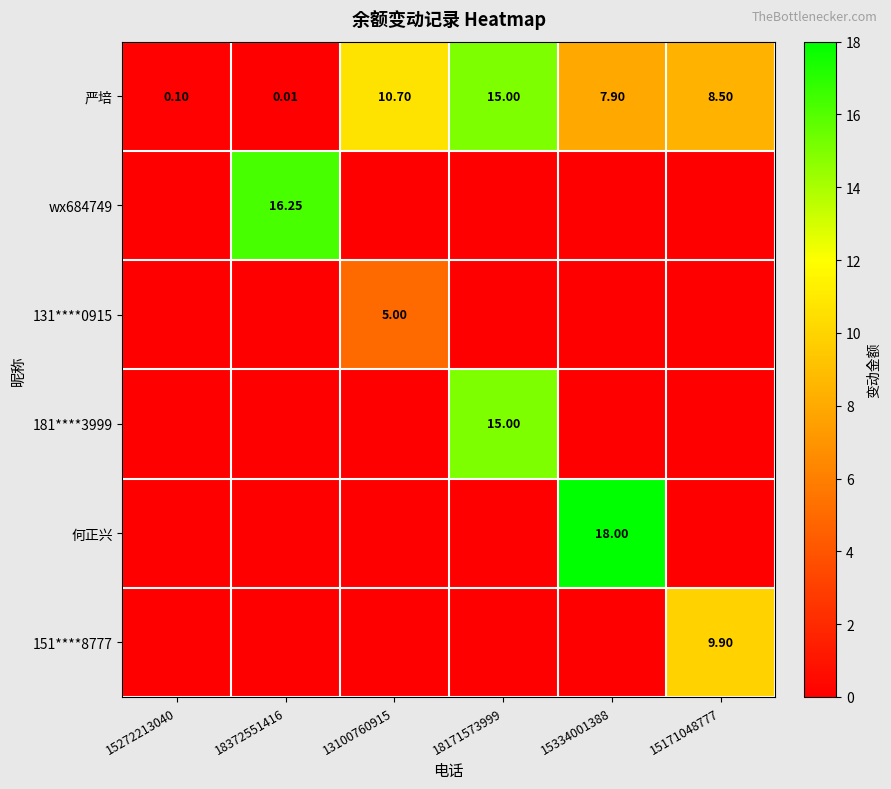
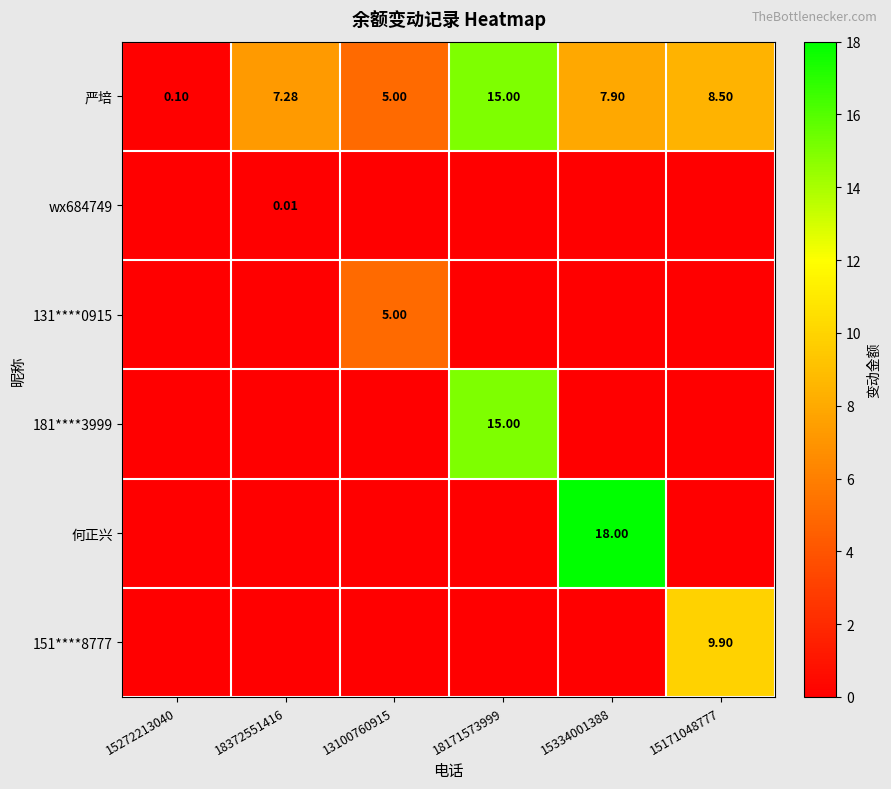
严培, 18372551416: 0.01 -> 7.28
严培, 13100760915: 10.70 -> 5.00
wx684749, 18372551416: 16.25 -> 0.01
